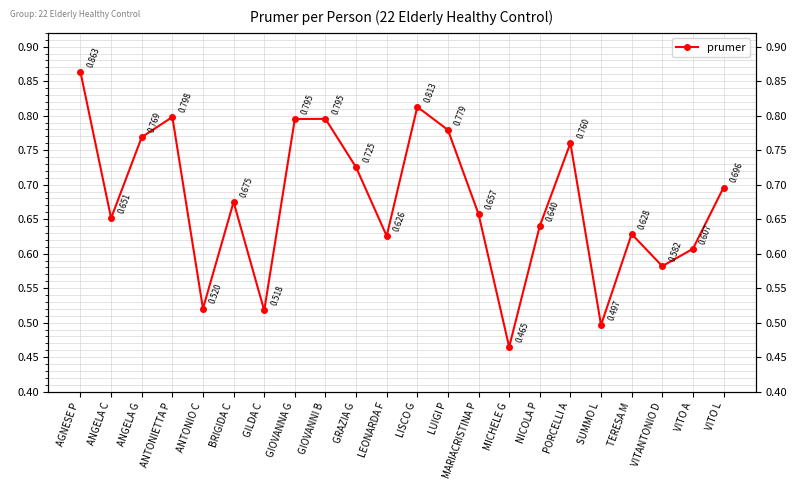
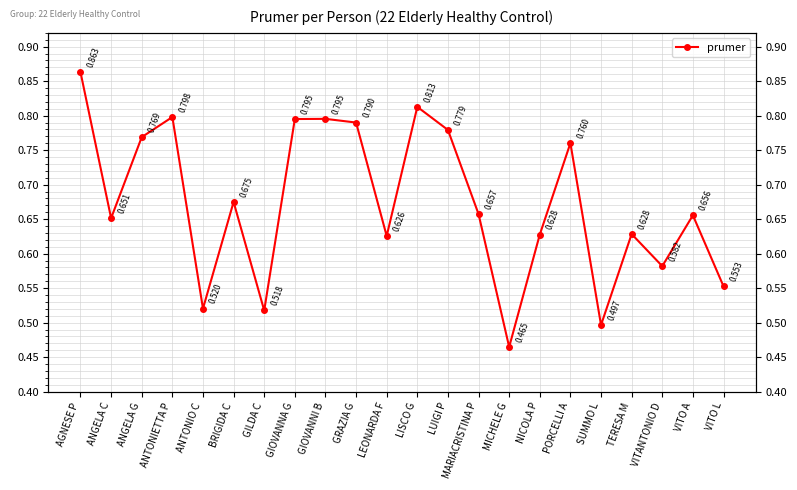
GRAZIA G: 0.725 -> 0.790
NICOLA P: 0.640 -> 0.628
VITO A: 0.607 -> 0.656
VITO L: 0.696 -> 0.553
